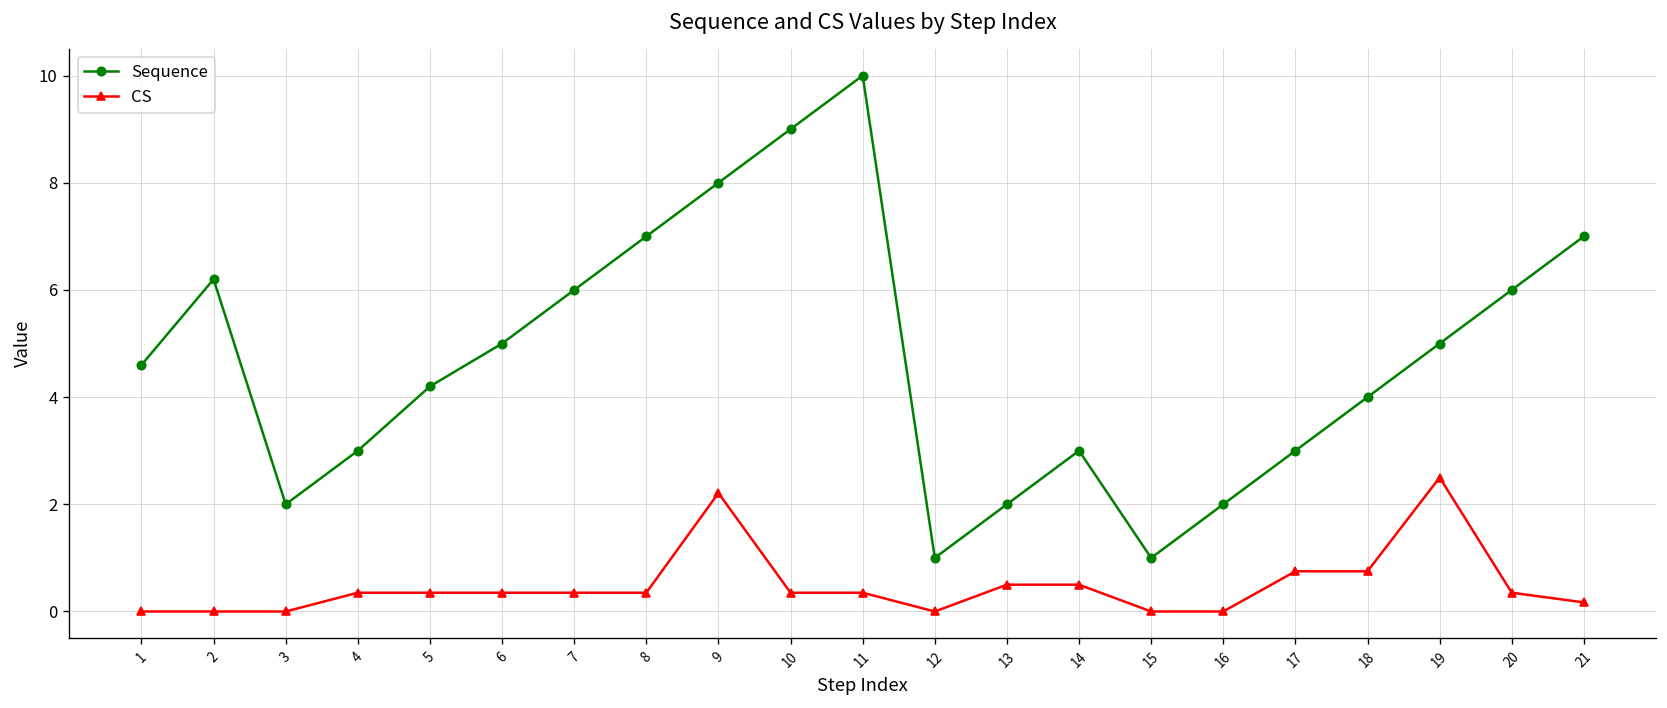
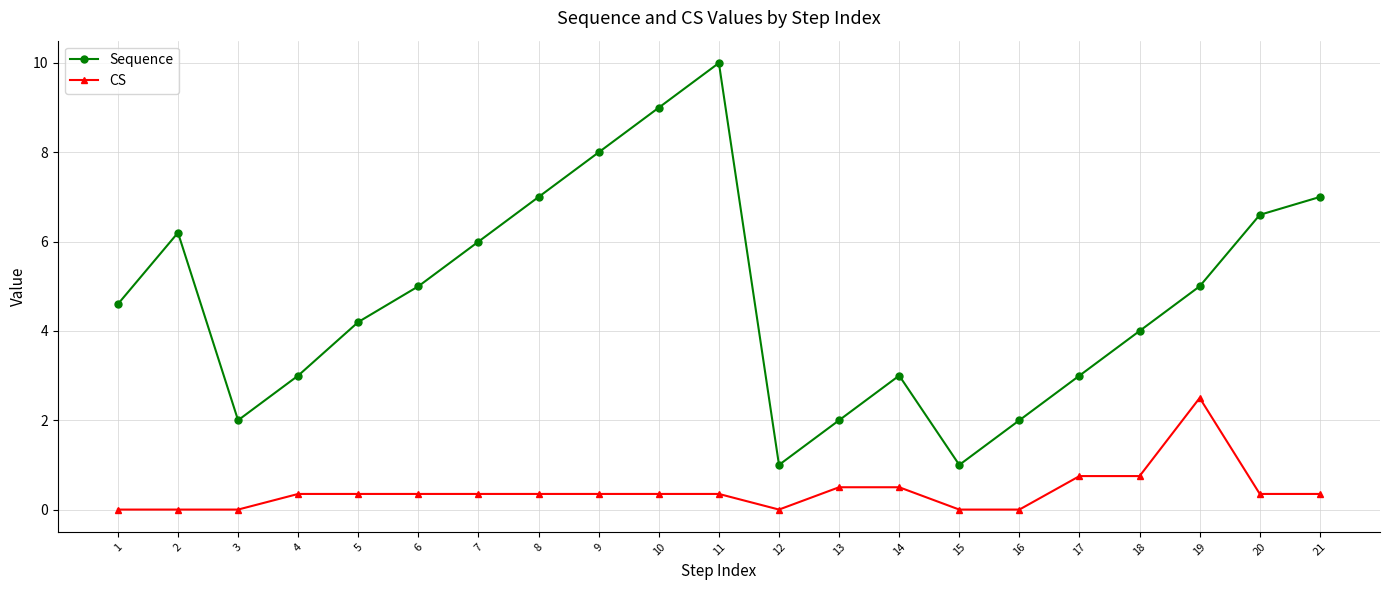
CS, 9: 2.2 -> 0.4
Sequence, 20: 6.0 -> 6.6
CS, 21: 0.2 -> 0.4
